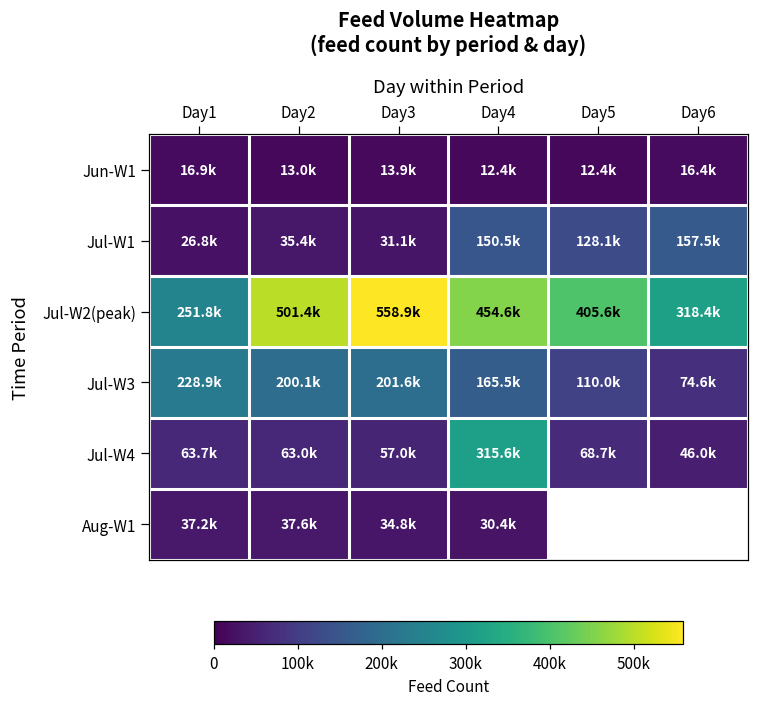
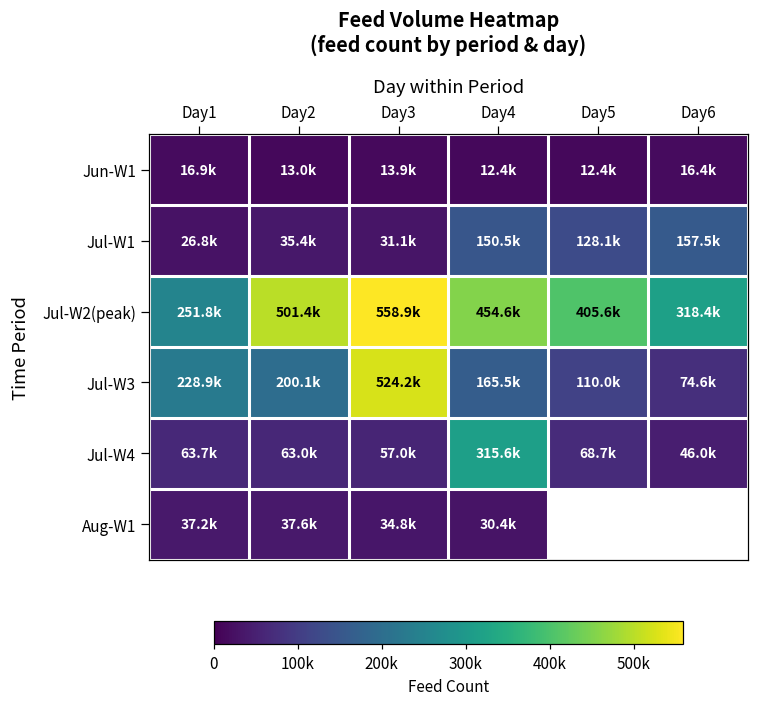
Jul-W3, Day3: 201.6k -> 524.2k
